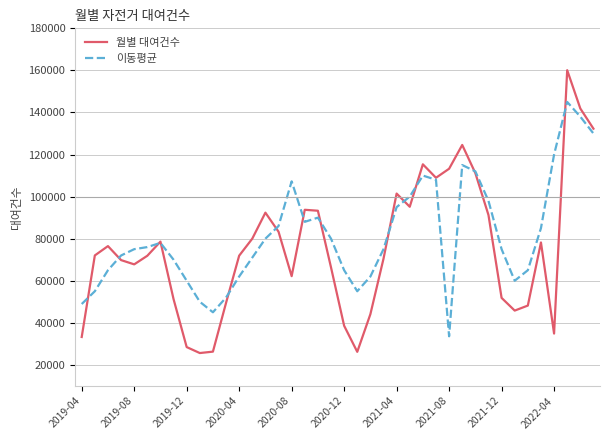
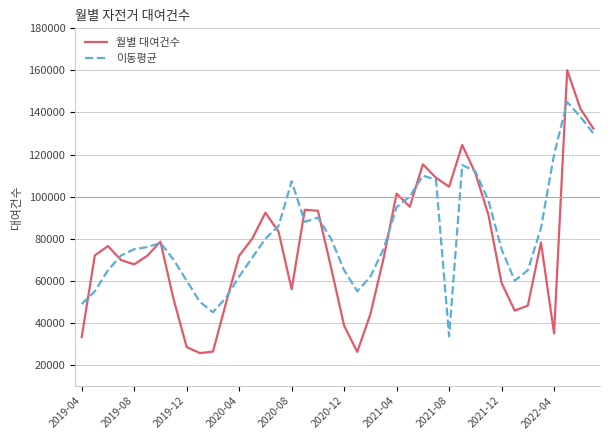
월별 대여건수, 2020-08: 62000 -> 56000
월별 대여건수, 2021-08: 113000 -> 105000
월별 대여건수, 2021-12: 52000 -> 59000
